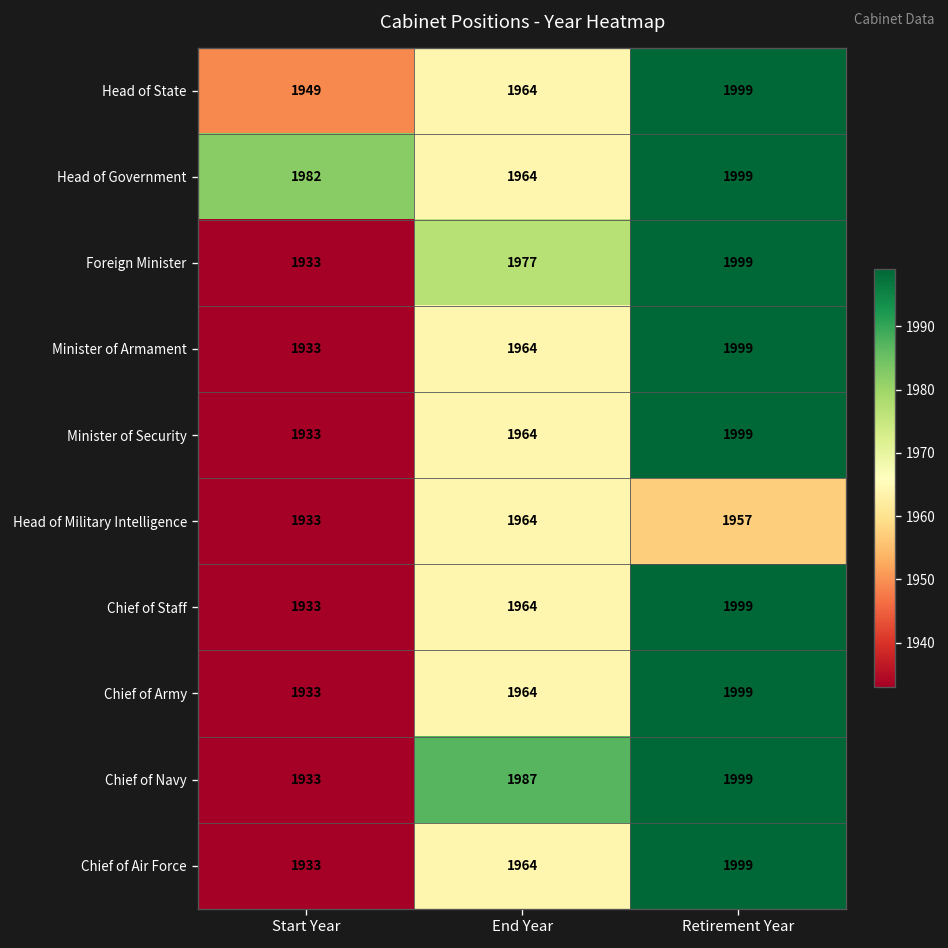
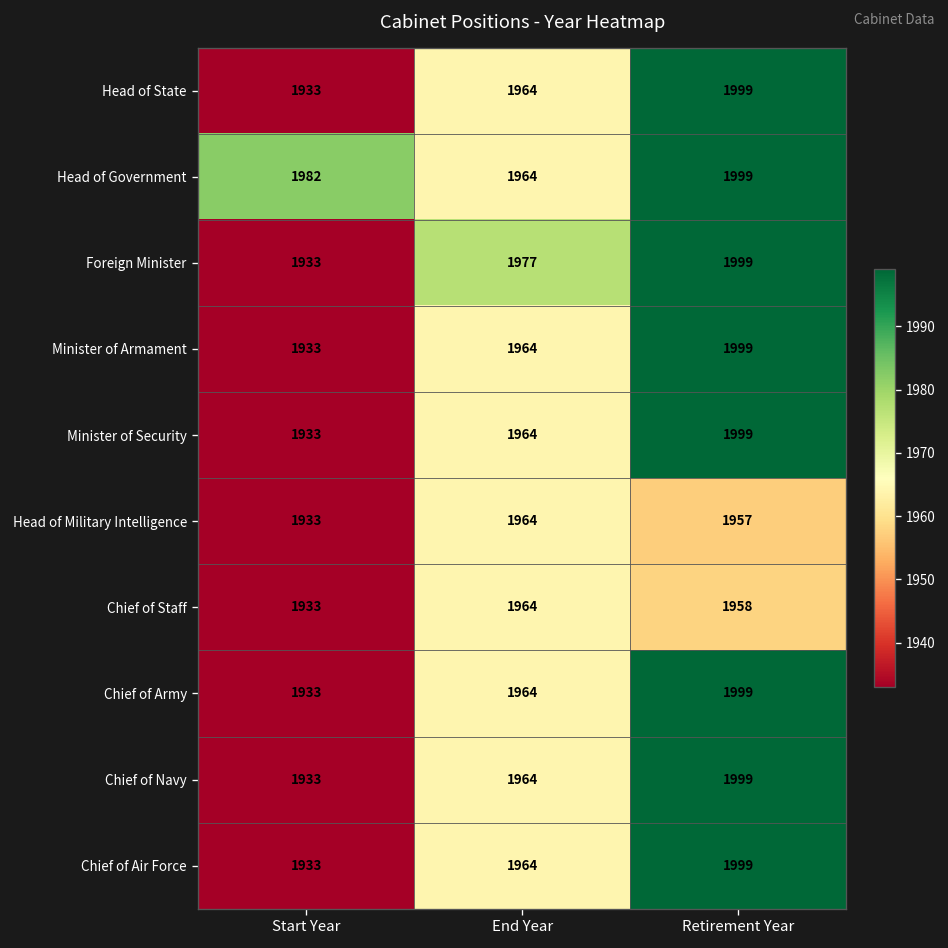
Head of State, Start Year: 1949 -> 1933
Chief of Staff, Retirement Year: 1999 -> 1958
Chief of Navy, End Year: 1987 -> 1964
